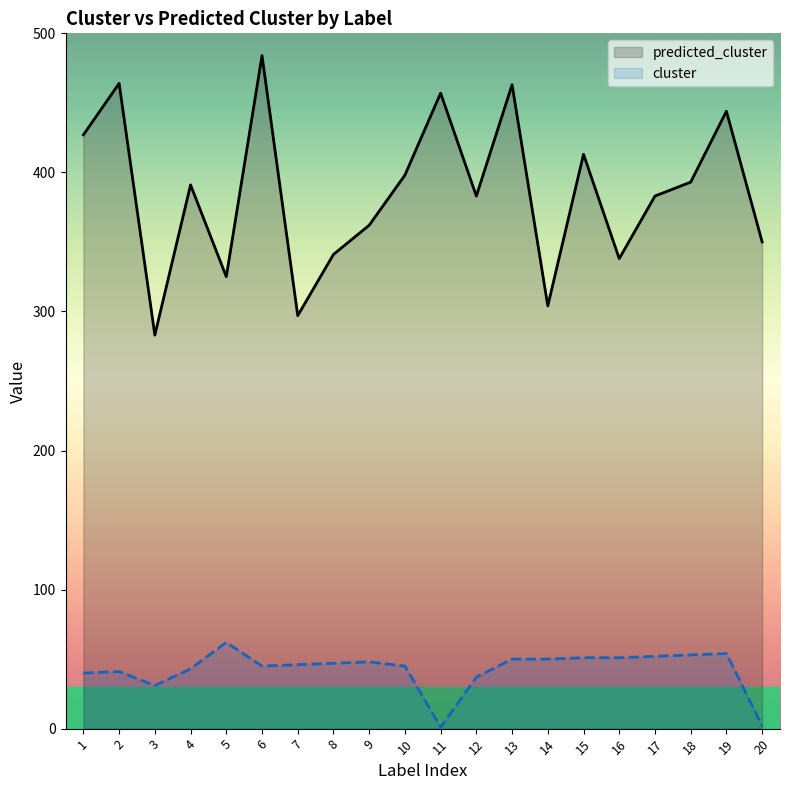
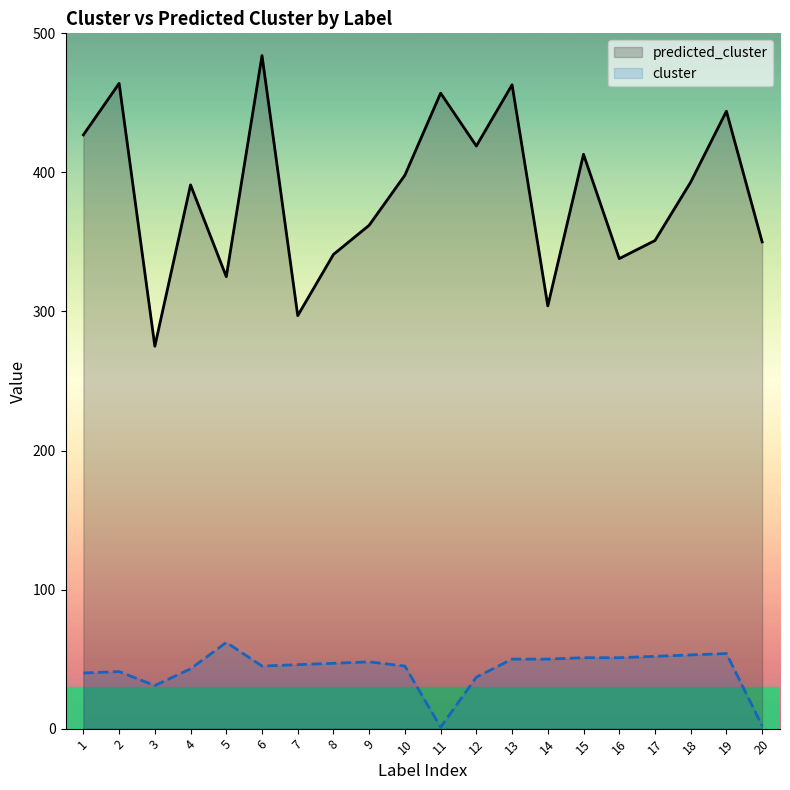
predicted_cluster, 3: 283 -> 275
predicted_cluster, 12: 383 -> 419
predicted_cluster, 17: 383 -> 351
